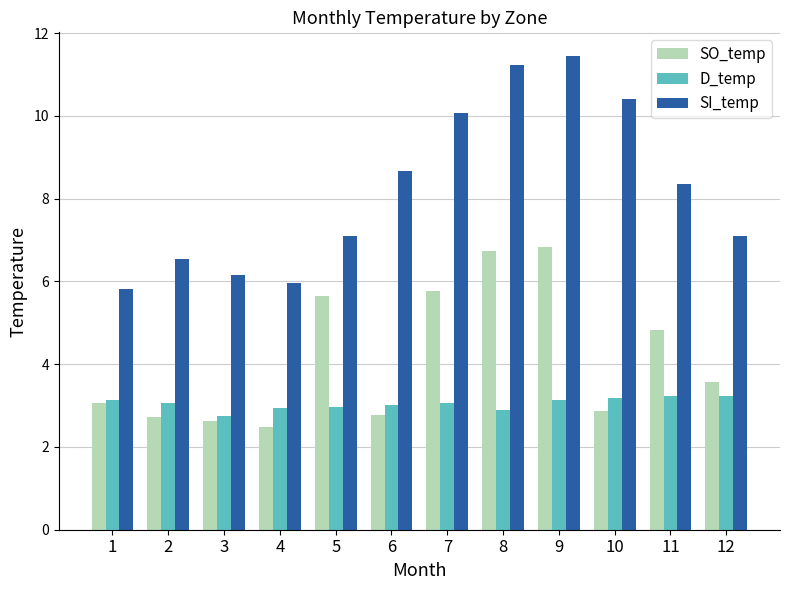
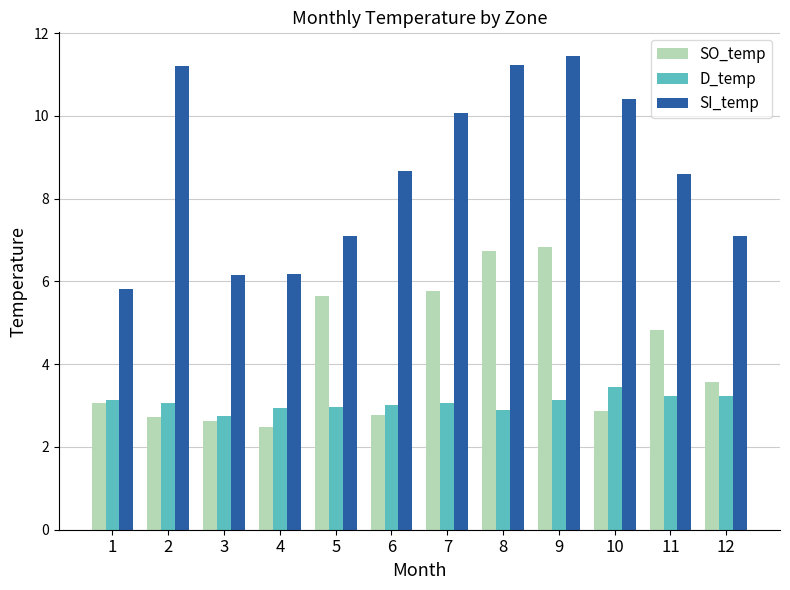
SI_temp, 2: 6.5 -> 11.2
SI_temp, 4: 6.0 -> 6.2
D_temp, 10: 3.2 -> 3.5
SI_temp, 11: 8.3 -> 8.6
